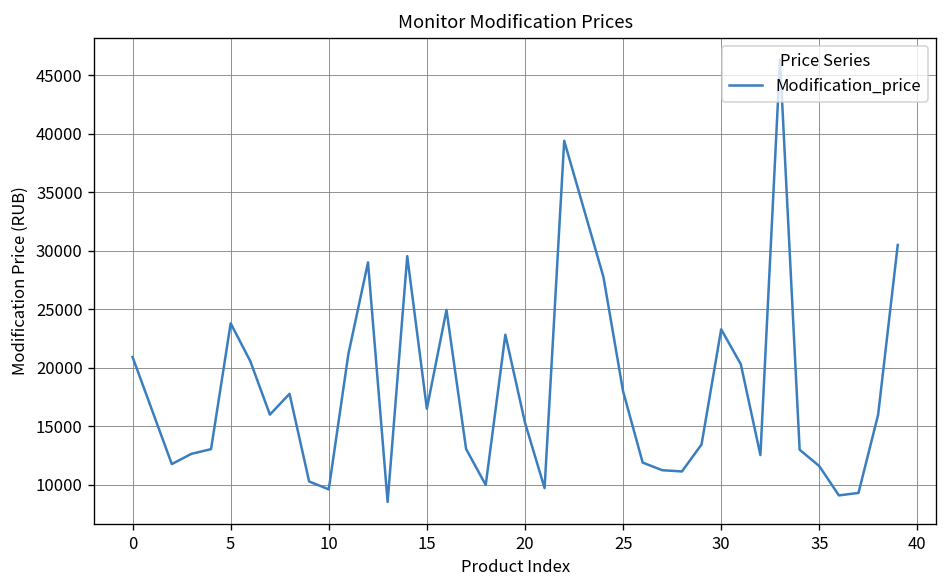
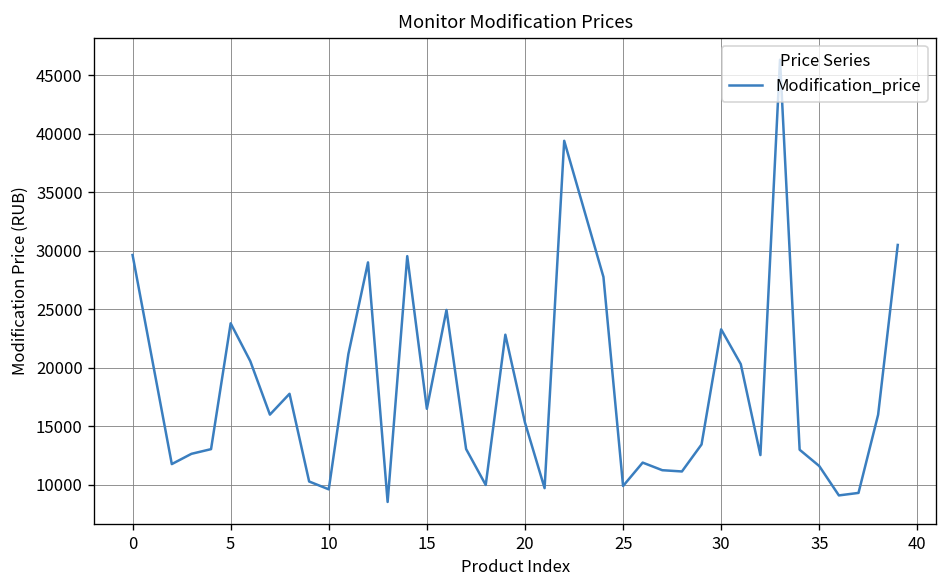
0: 21000 -> 30000
25: 18000 -> 10000
